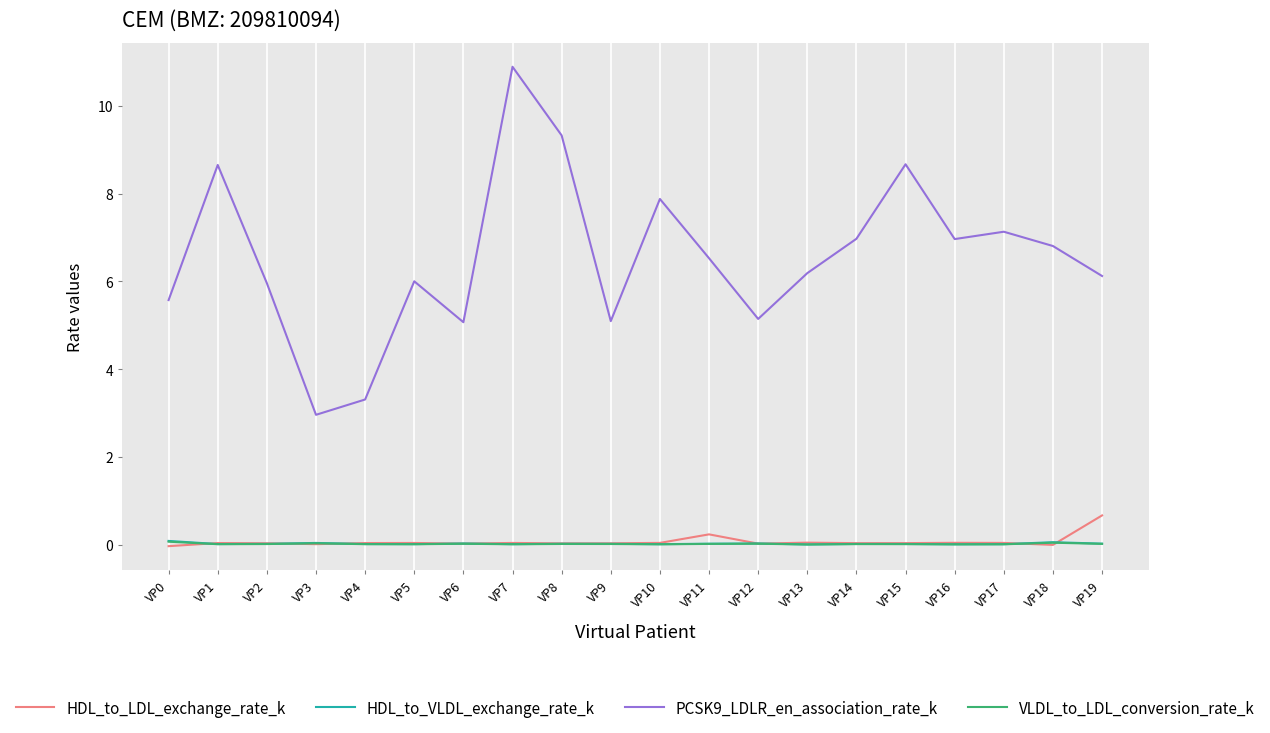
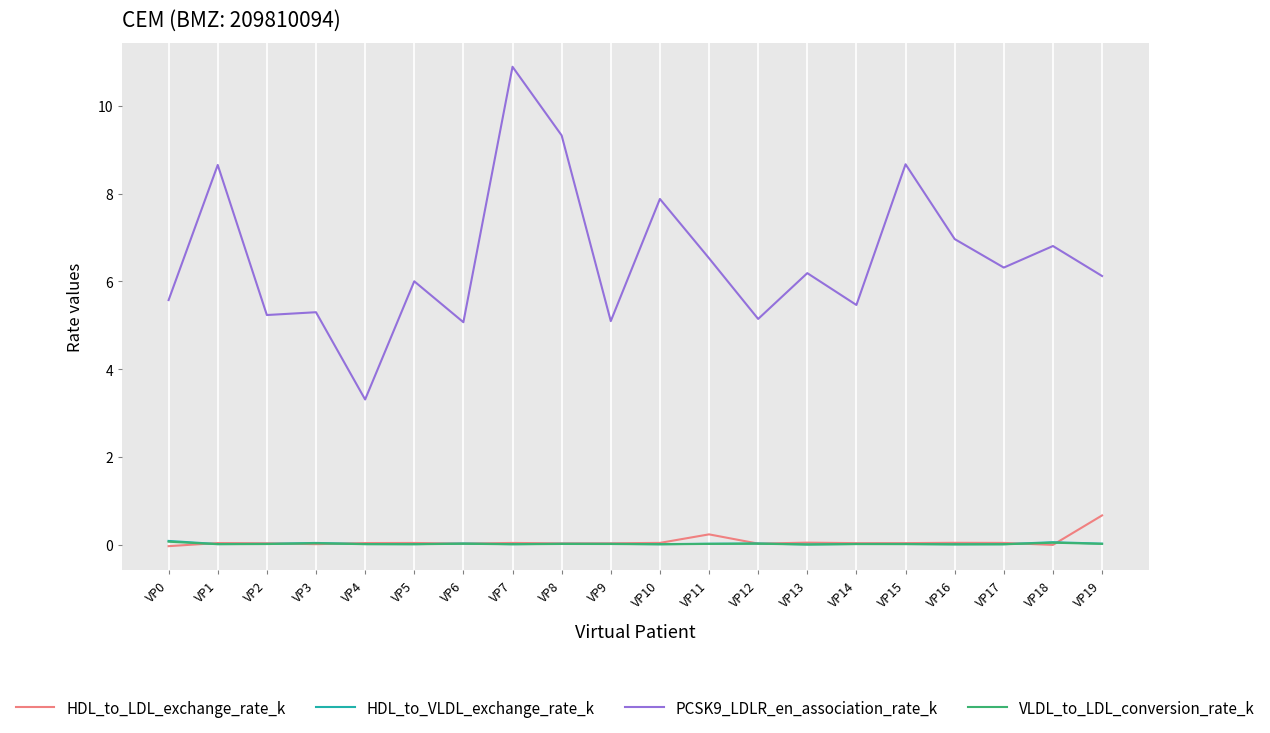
PCSK9_LDLR_en_association_rate_k, VP2: 6.0 -> 5.2
PCSK9_LDLR_en_association_rate_k, VP3: 3.0 -> 5.3
PCSK9_LDLR_en_association_rate_k, VP14: 7.0 -> 5.5
PCSK9_LDLR_en_association_rate_k, VP17: 7.1 -> 6.3
